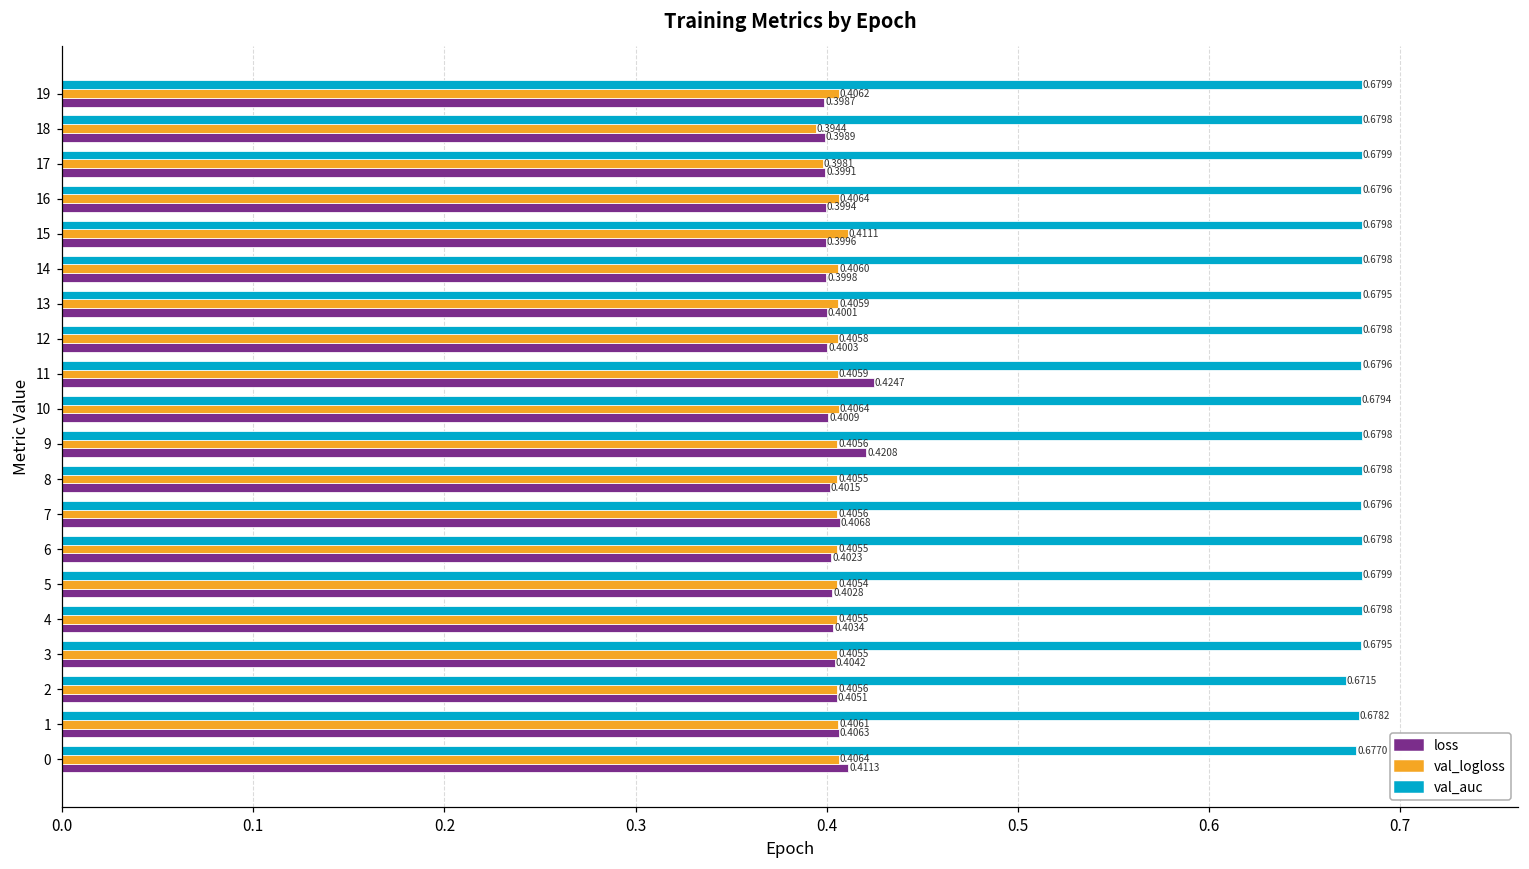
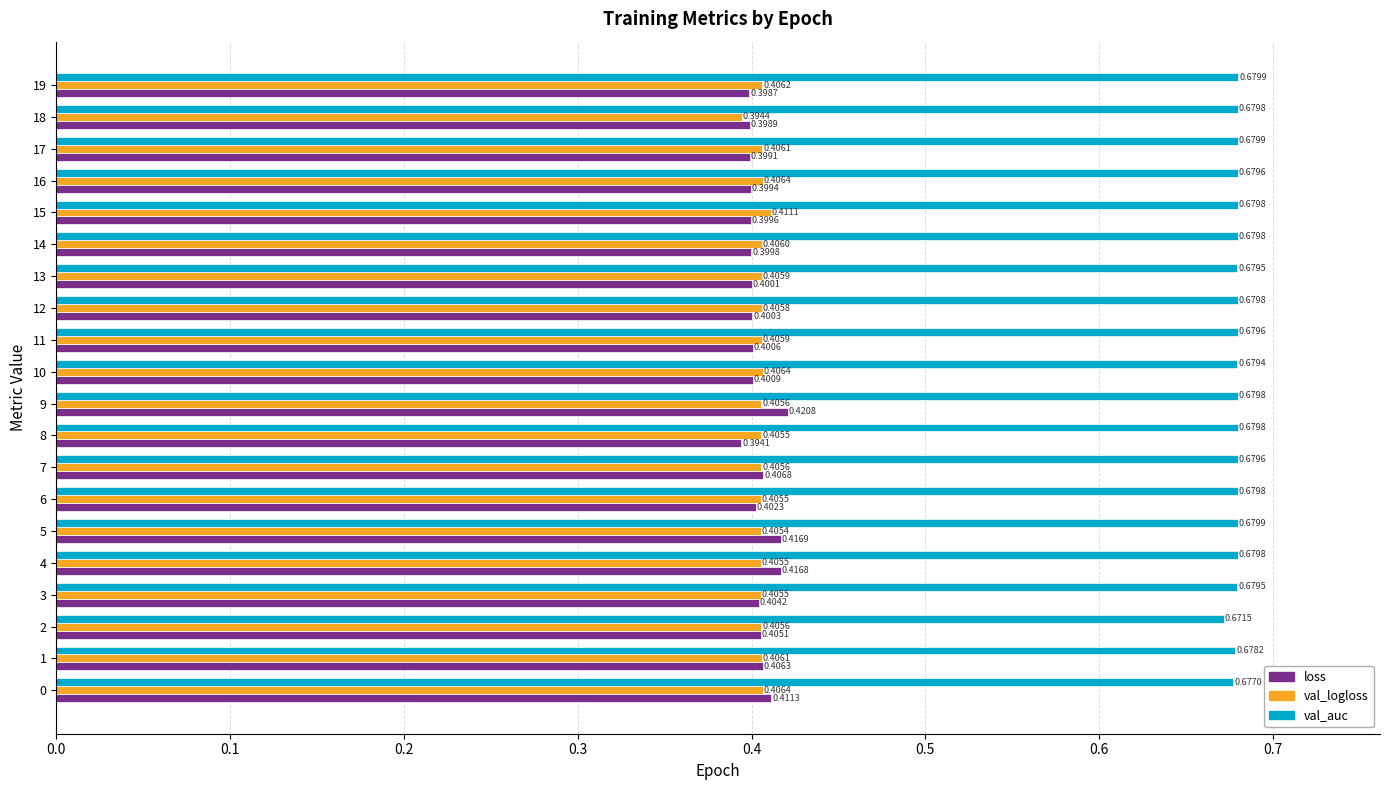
val_logloss, 17: 0.3981 -> 0.4061
loss, 11: 0.4247 -> 0.4006
loss, 8: 0.4015 -> 0.3941
loss, 5: 0.4028 -> 0.4169
loss, 4: 0.4034 -> 0.4168
